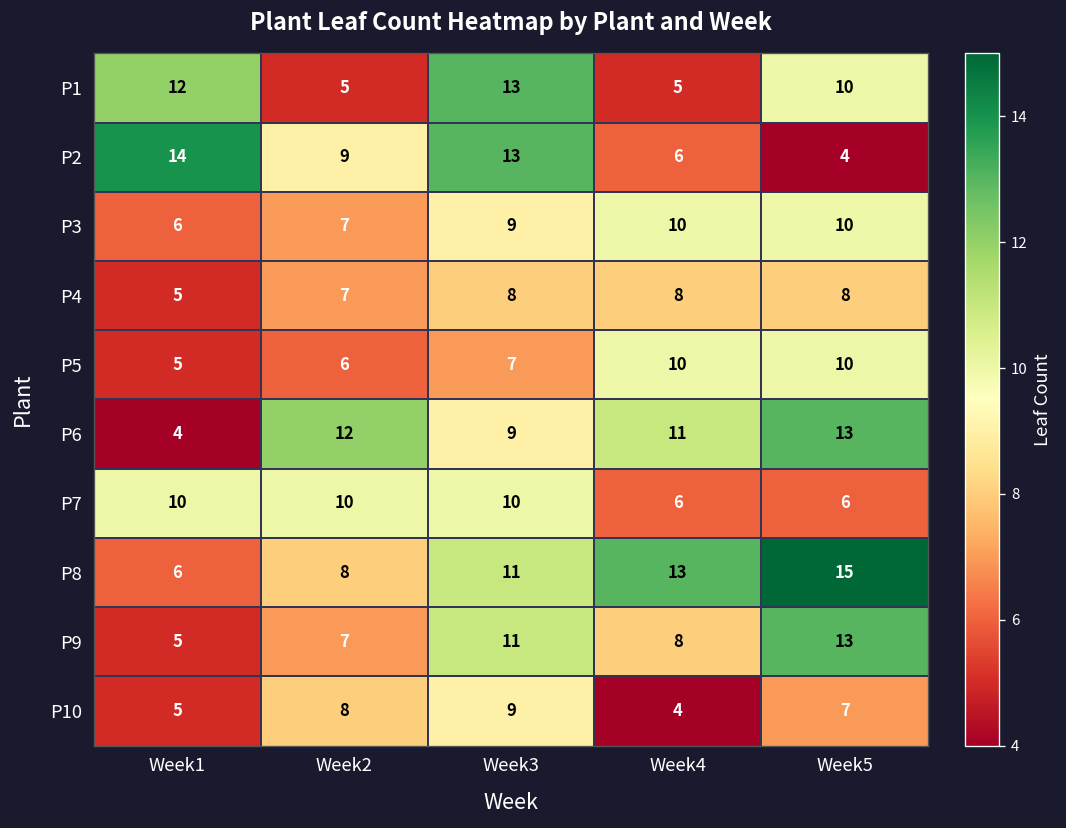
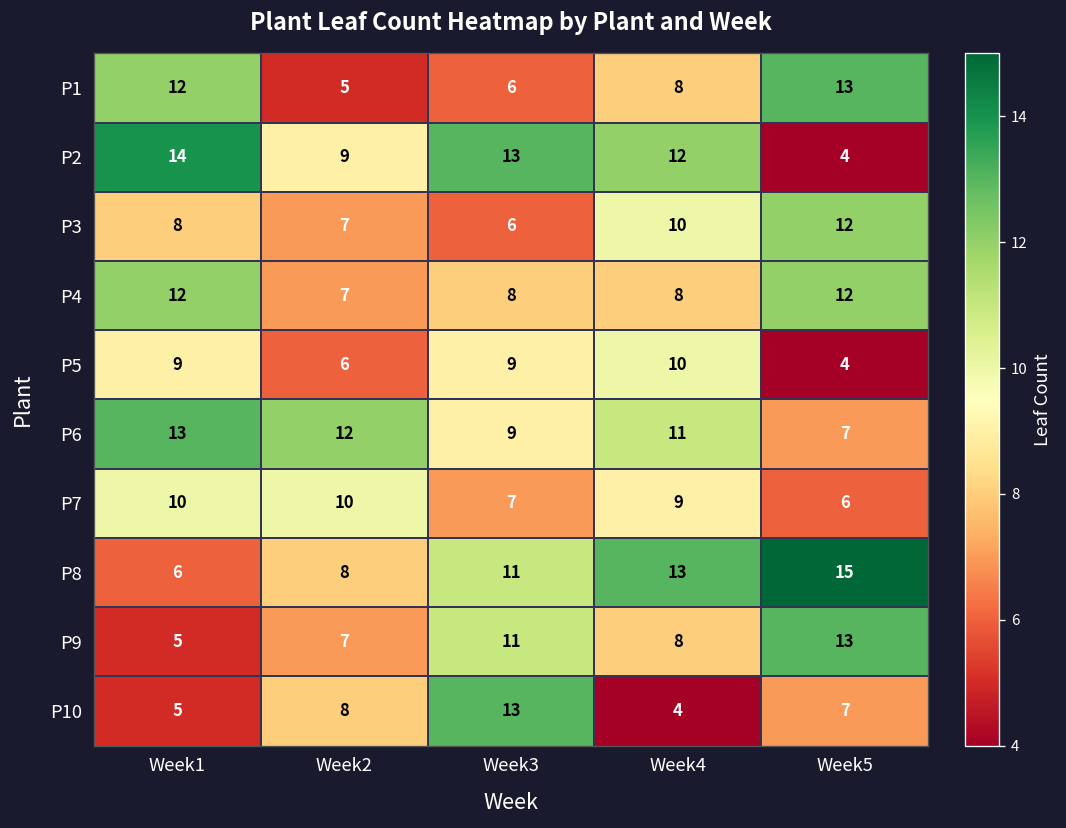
P1, Week3: 13 -> 6
P1, Week4: 5 -> 8
P1, Week5: 10 -> 13
P2, Week4: 6 -> 12
P3, Week1: 6 -> 8
P3, Week3: 9 -> 6
P3, Week5: 10 -> 12
P4, Week1: 5 -> 12
P4, Week5: 8 -> 12
P5, Week1: 5 -> 9
P5, Week3: 7 -> 9
P5, Week5: 10 -> 4
P6, Week1: 4 -> 13
P6, Week5: 13 -> 7
P7, Week3: 10 -> 7
P7, Week4: 6 -> 9
P10, Week3: 9 -> 13
